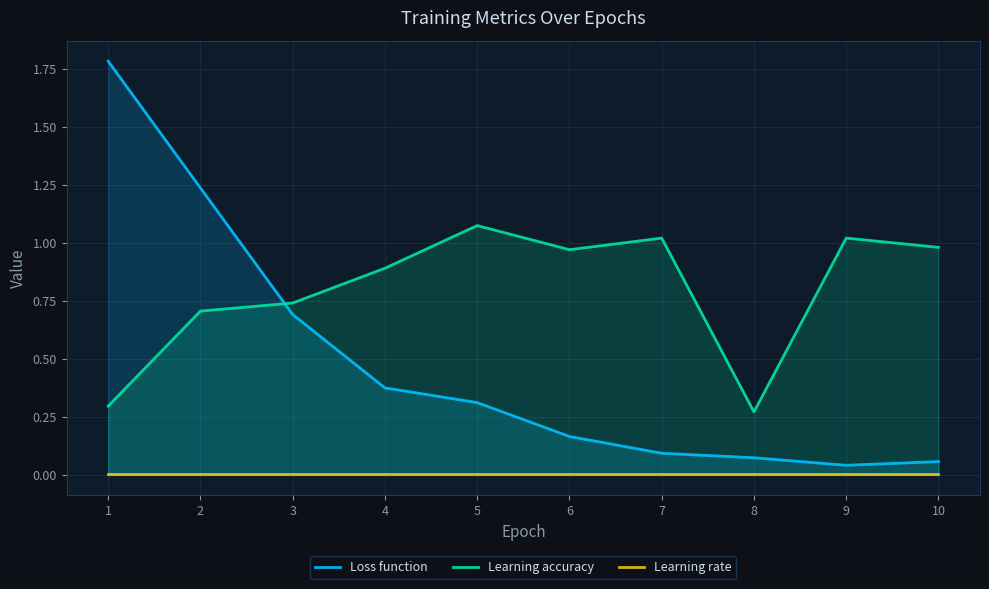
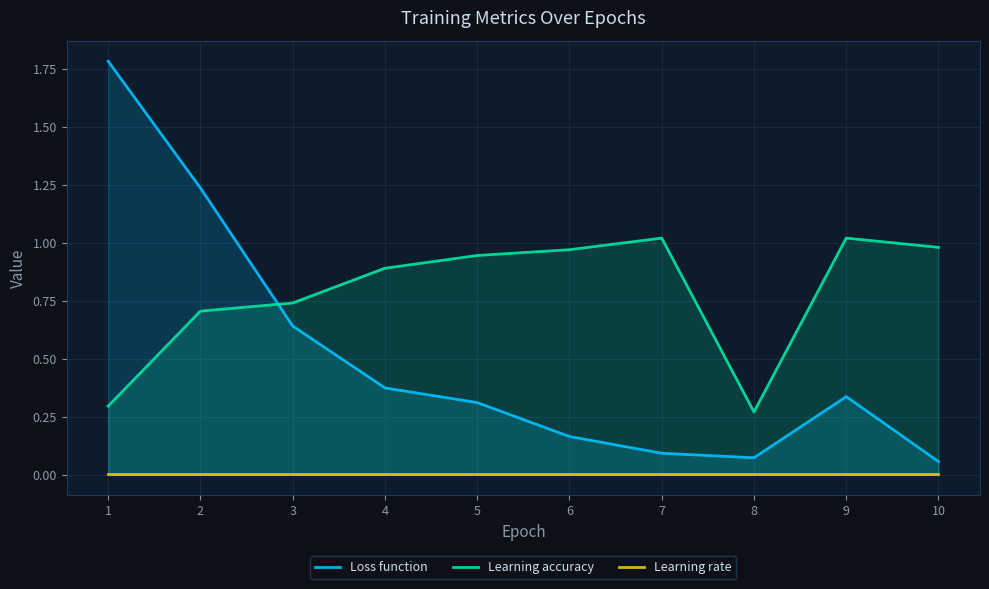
Loss function, 3: 0.69 -> 0.64
Learning accuracy, 5: 1.07 -> 0.95
Loss function, 9: 0.04 -> 0.34
